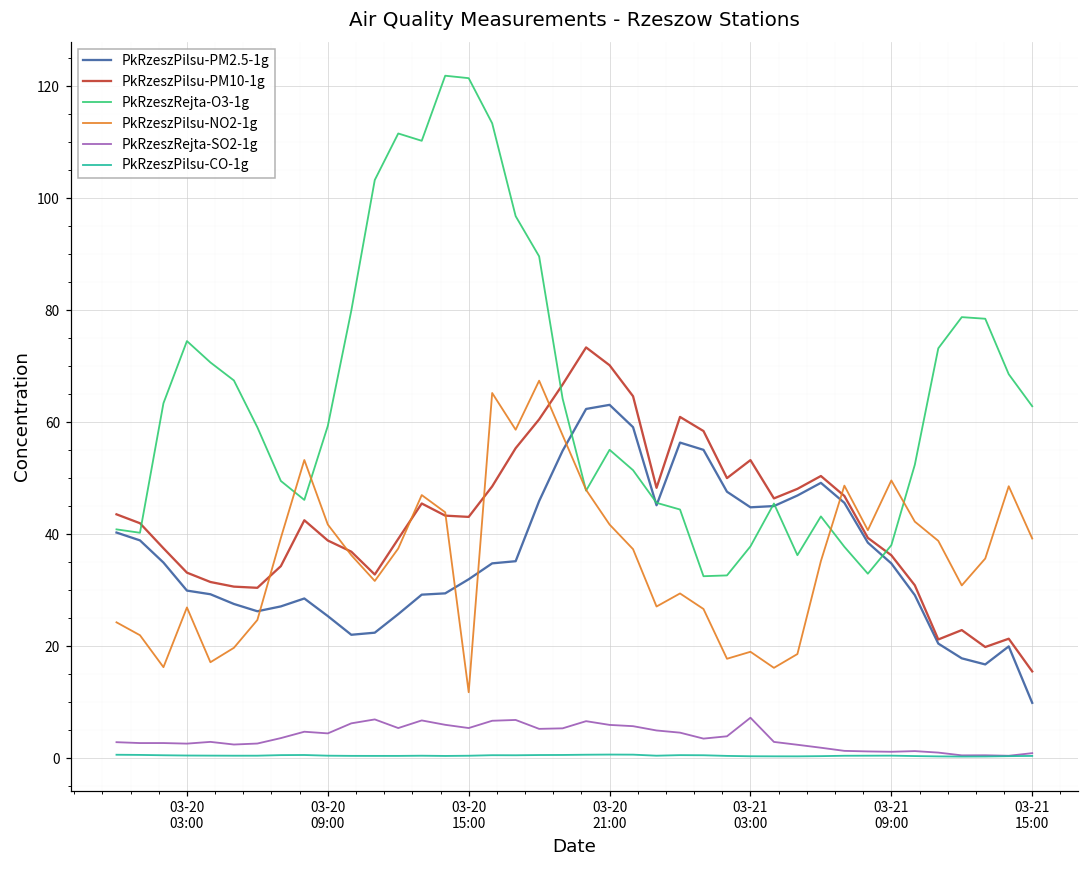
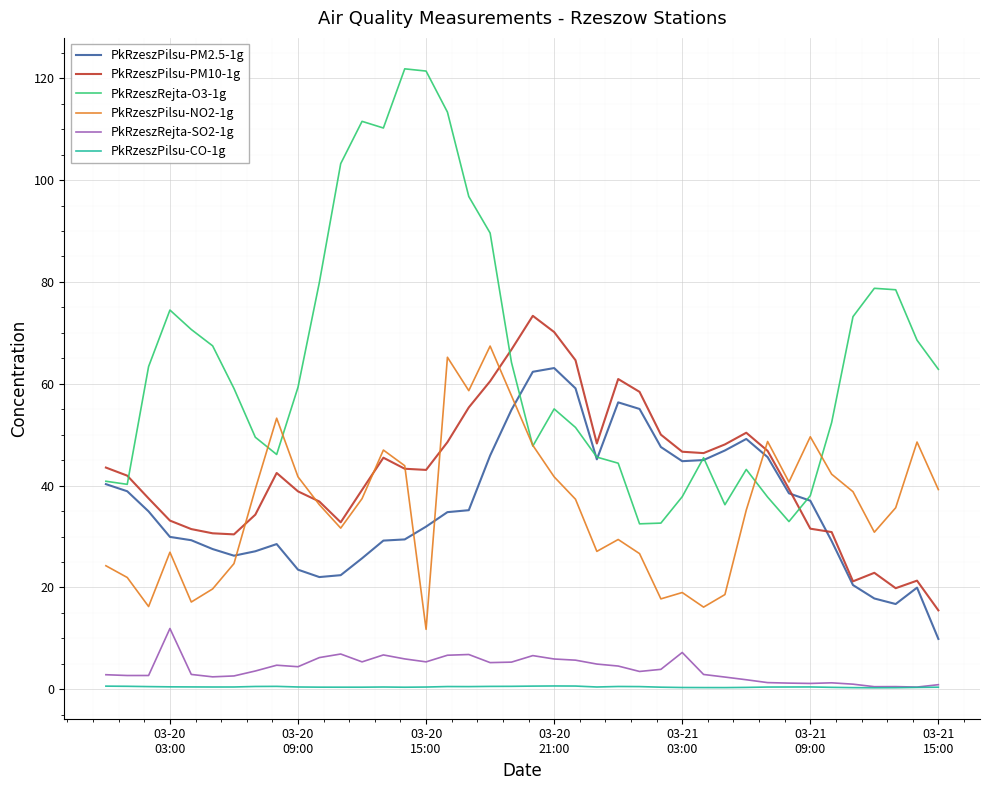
PkRzeszRejta-SO2-1g, 03-20 03:00: 3 -> 12
PkRzeszPilsu-PM2.5-1g, 03-20 09:00: 25 -> 23
PkRzeszPilsu-PM10-1g, 03-21 03:00: 53 -> 47
PkRzeszPilsu-PM2.5-1g, 03-21 09:00: 35 -> 37
PkRzeszPilsu-PM10-1g, 03-21 09:00: 36 -> 32
